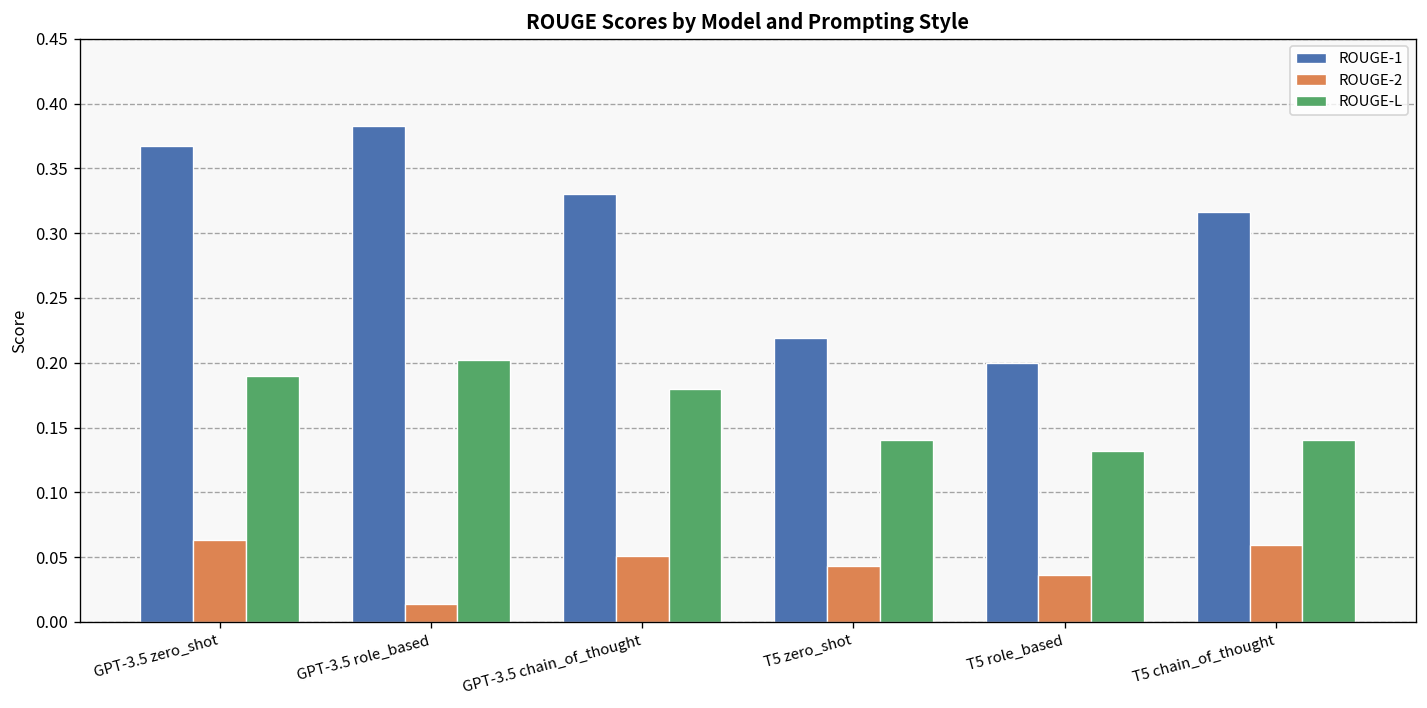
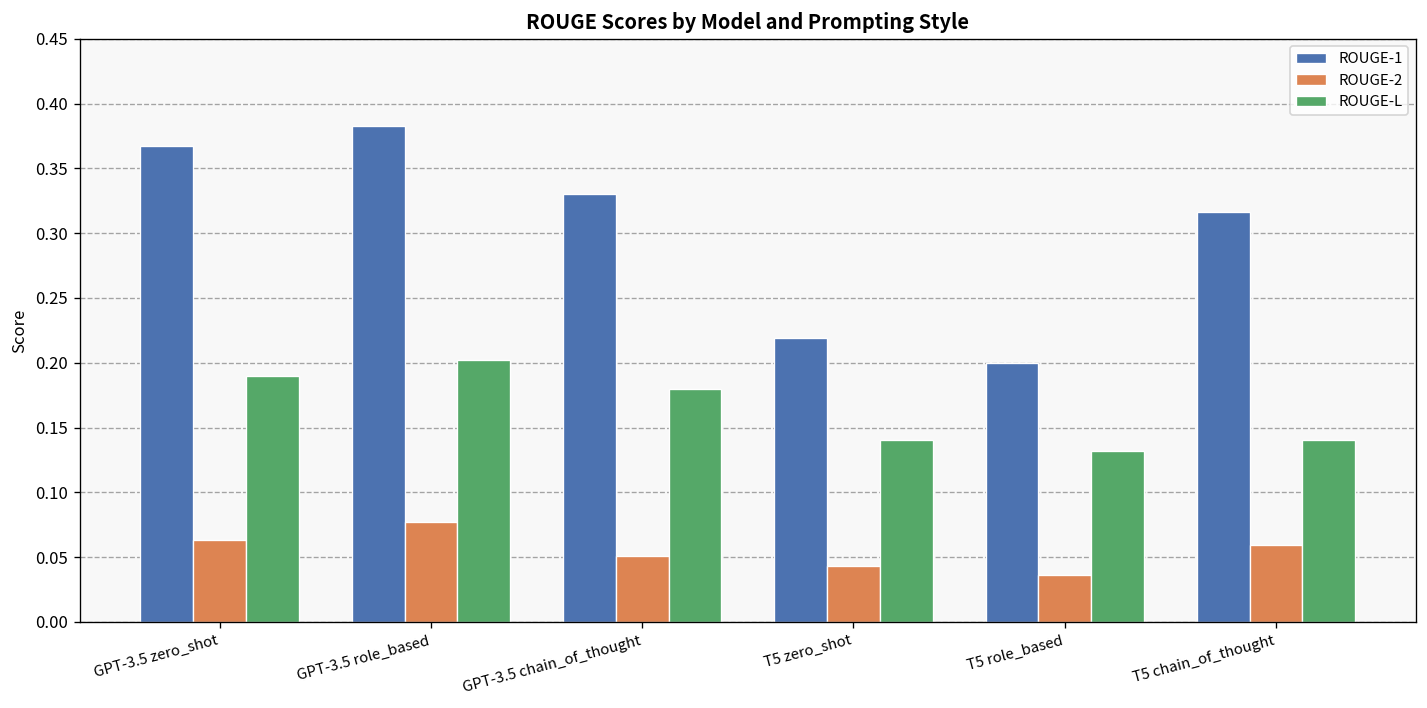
ROUGE-2, GPT-3.5 role_based: 0.014 -> 0.077
